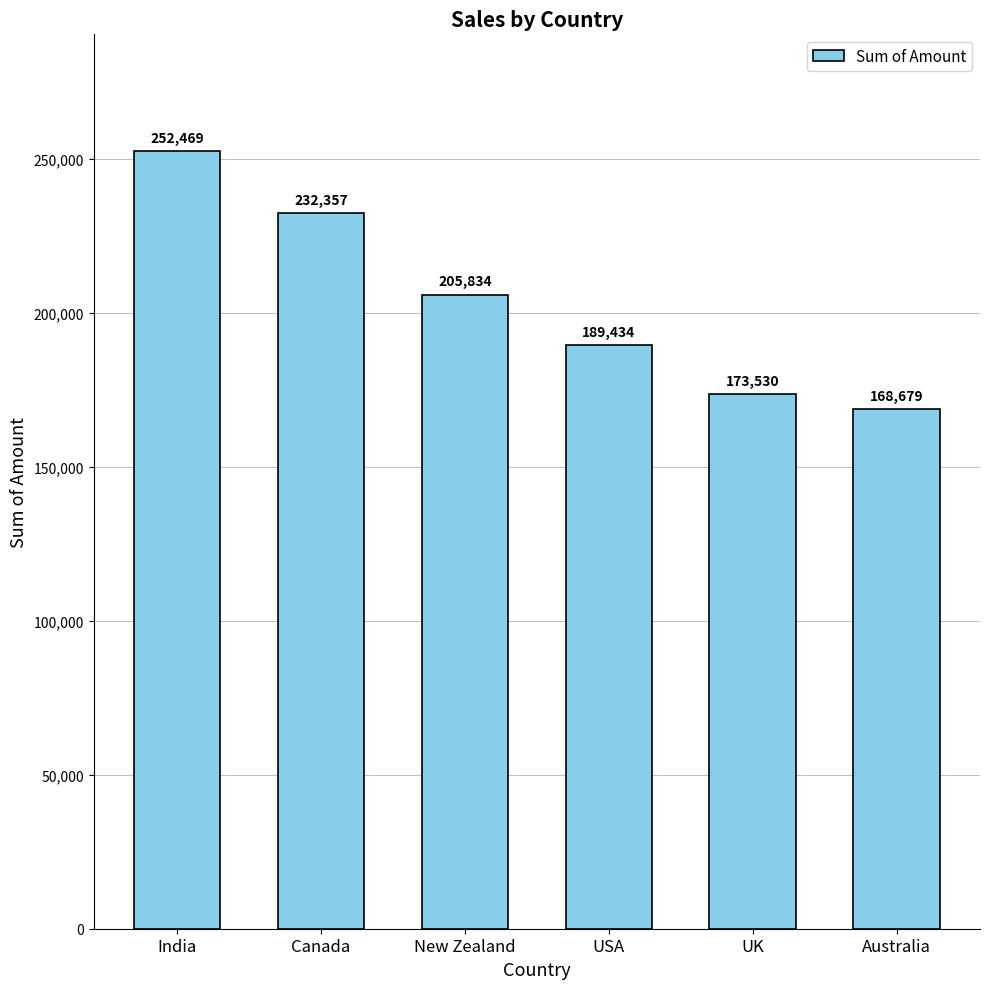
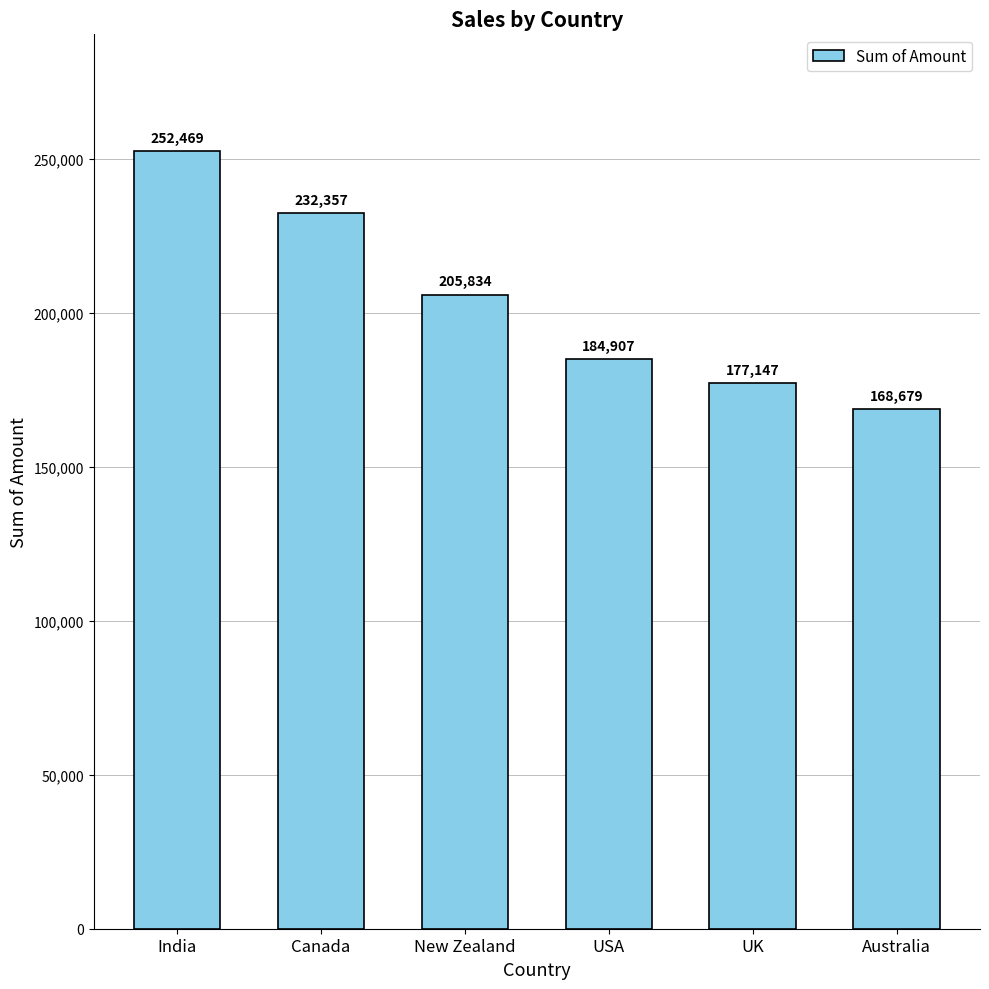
USA: 189,434 -> 184,907
UK: 173,530 -> 177,147
